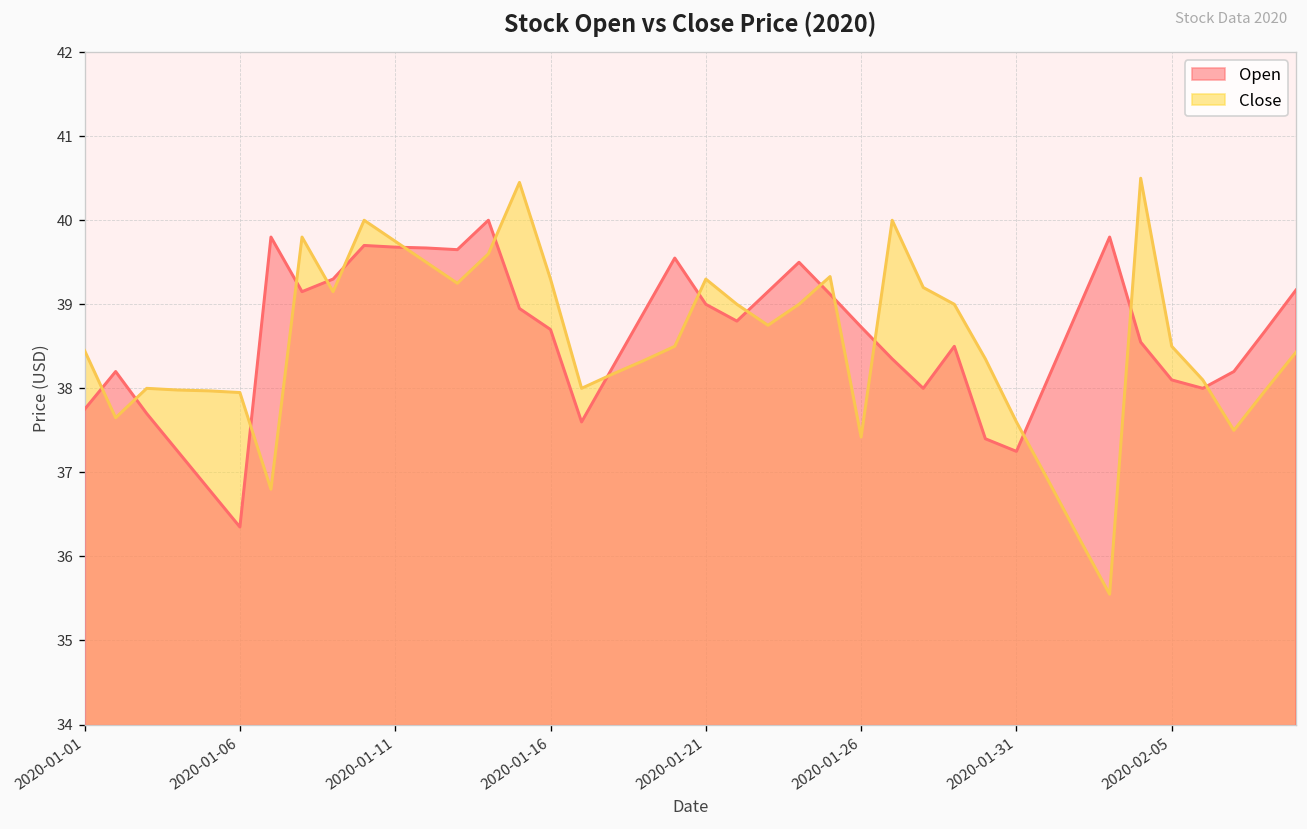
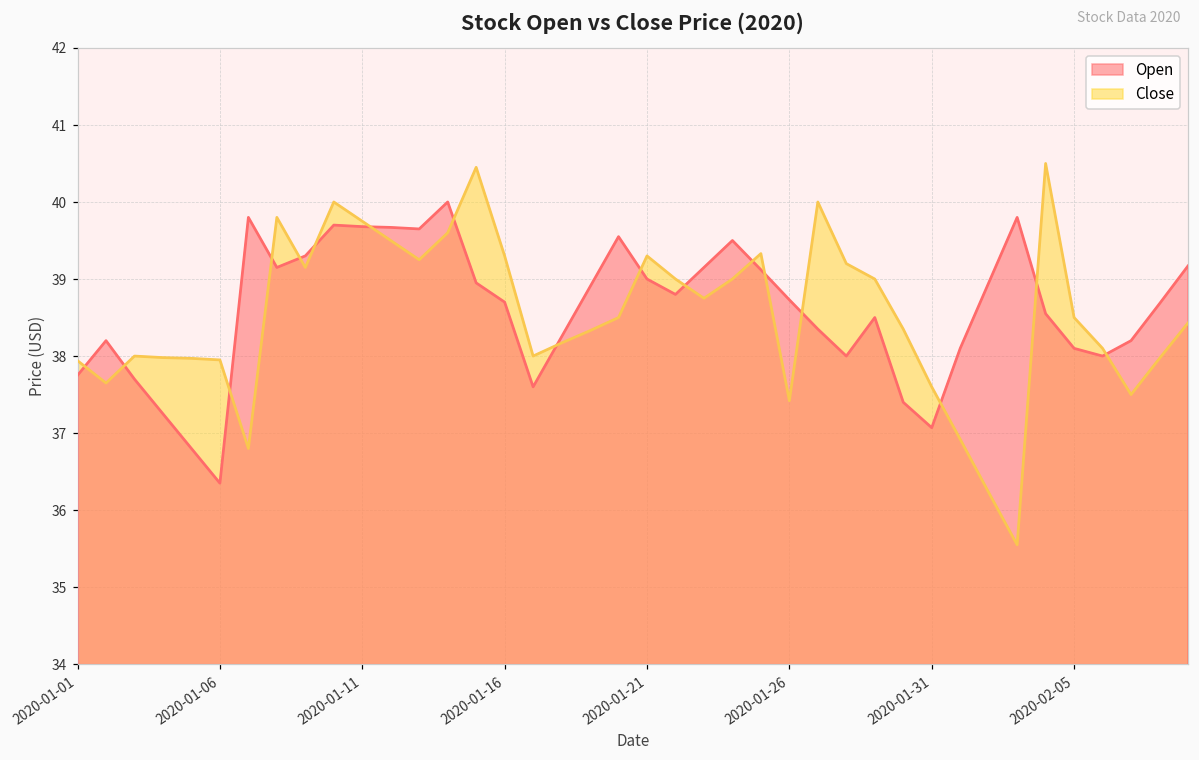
Close, 2020-01-01: 38.5 -> 37.9
Open, 2020-01-31: 37.3 -> 37.1
